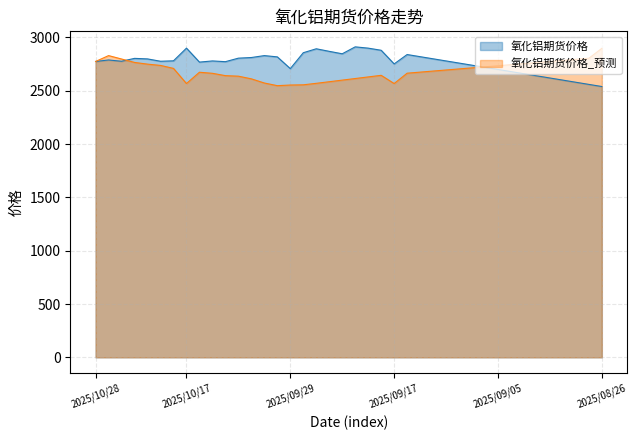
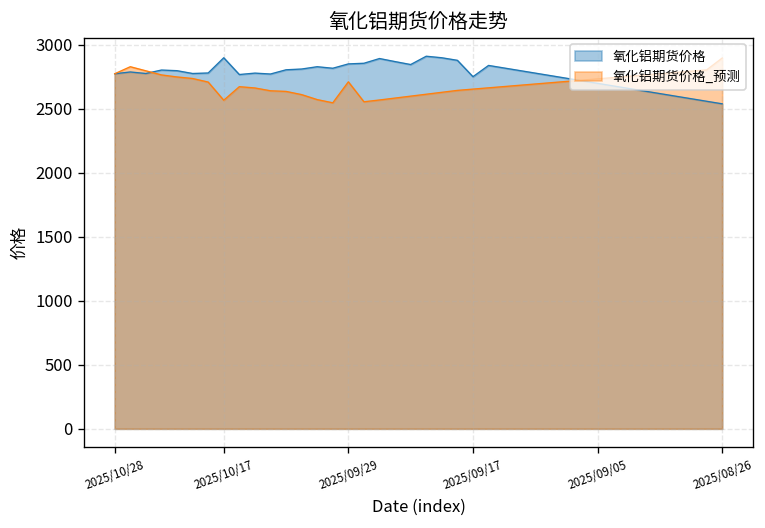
氧化铝期货价格, 2025/09/29: 2710 -> 2850
氧化铝期货价格_预测, 2025/09/29: 2550 -> 2710
氧化铝期货价格_预测, 2025/09/17: 2570 -> 2660
